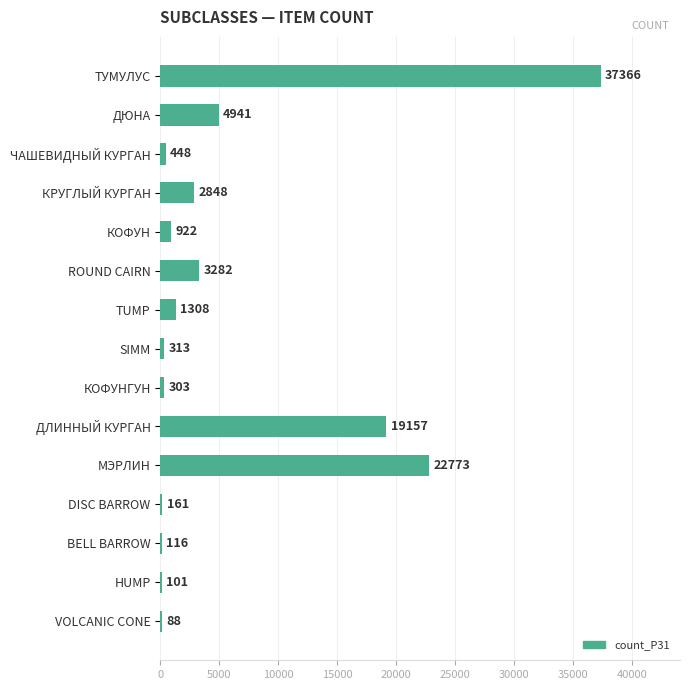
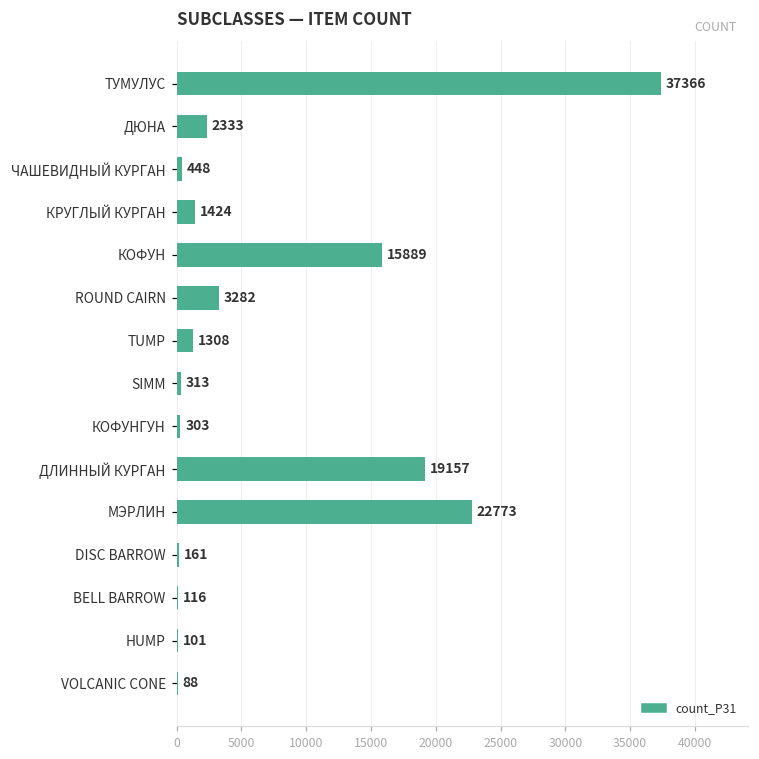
ДЮНА: 4941 -> 2333
КРУГЛЫЙ КУРГАН: 2848 -> 1424
КОФУН: 922 -> 15889
